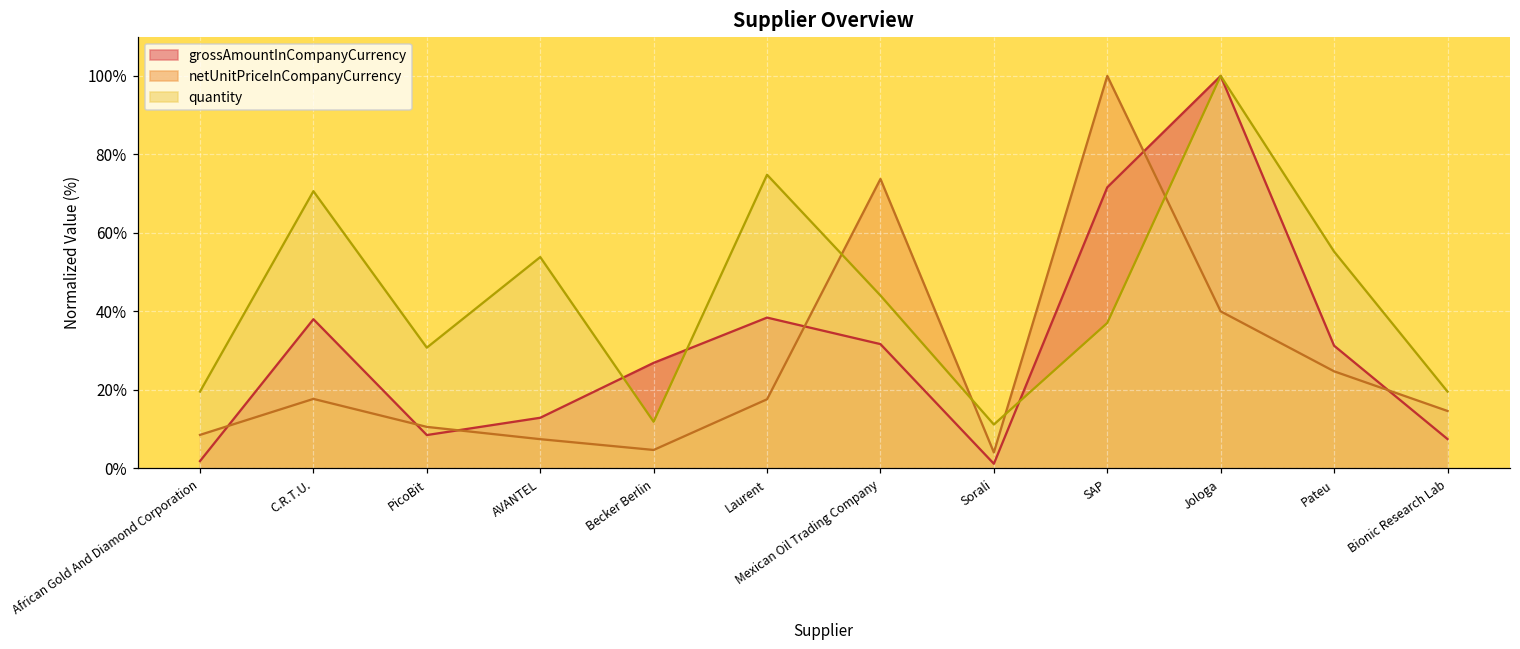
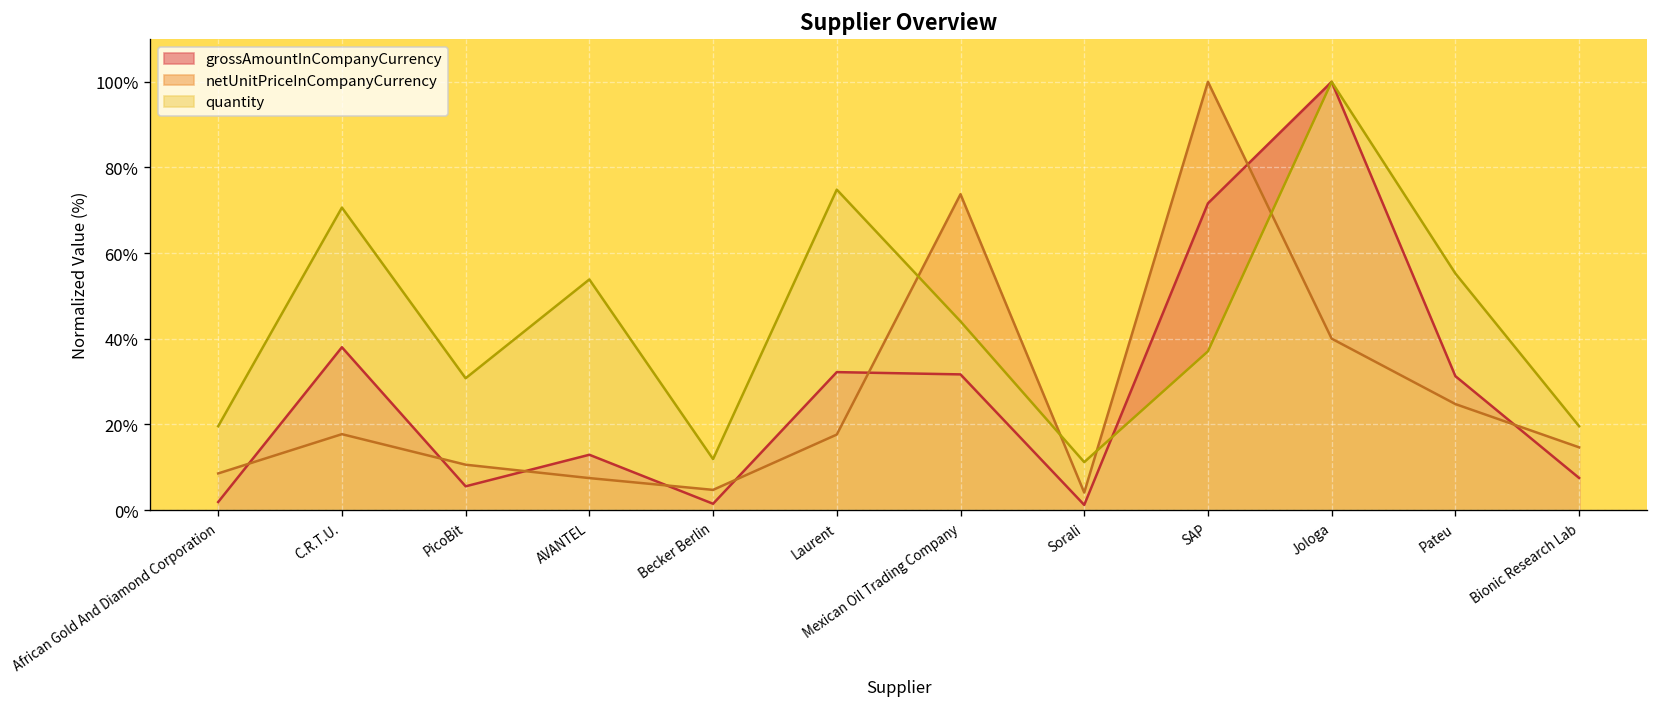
grossAmountInCompanyCurrency, PicoBit: 9% -> 6%
grossAmountInCompanyCurrency, Becker Berlin: 27% -> 1%
grossAmountInCompanyCurrency, Laurent: 38% -> 32%
